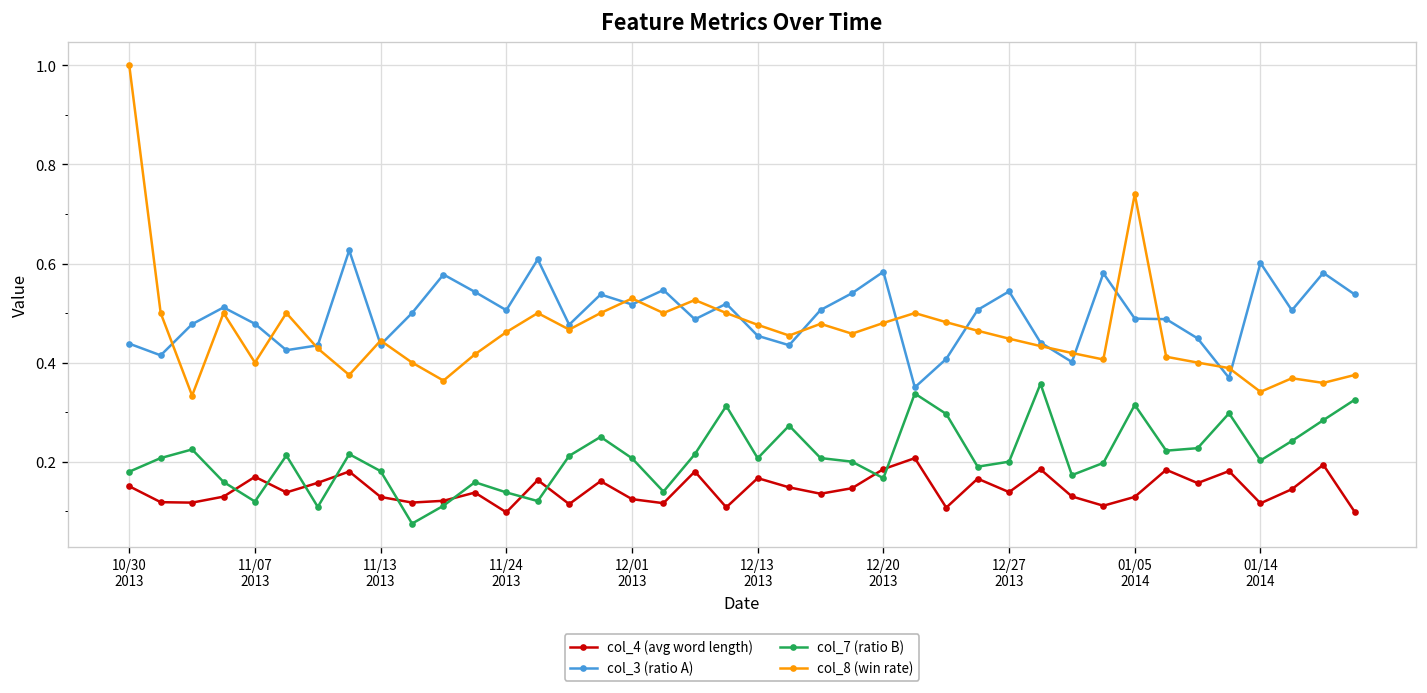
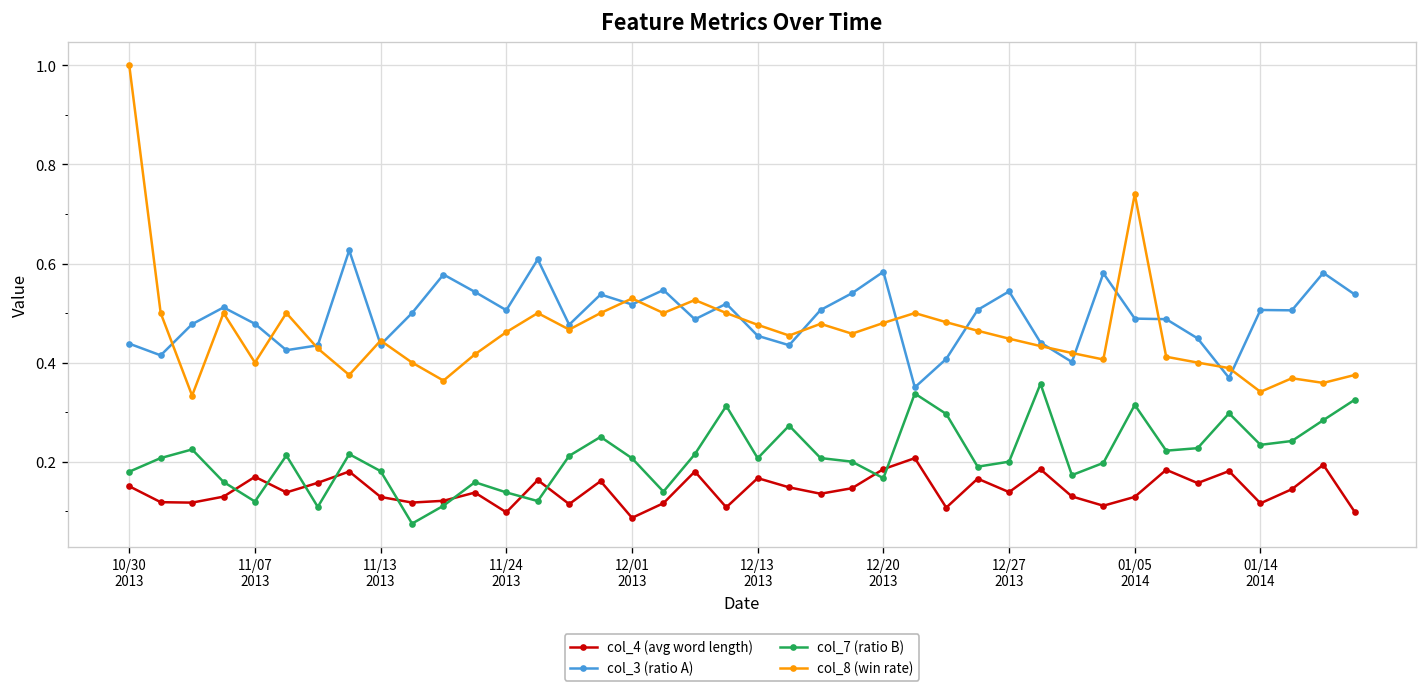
col_4 (avg word length), 12/01 2013: 0.12 -> 0.09
col_3 (ratio A), 01/14 2014: 0.60 -> 0.51
col_7 (ratio B), 01/14 2014: 0.20 -> 0.23
